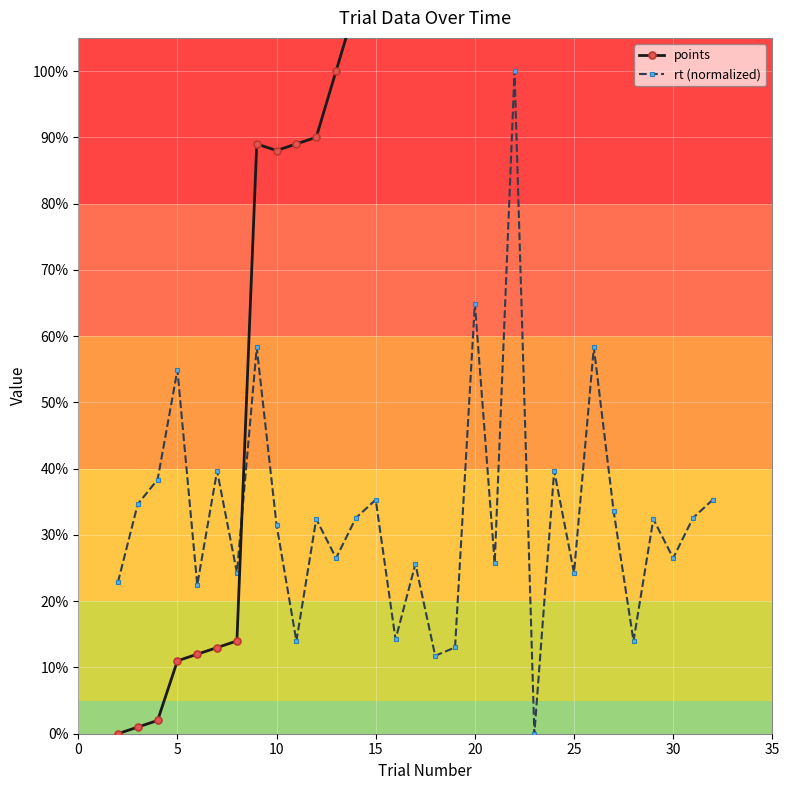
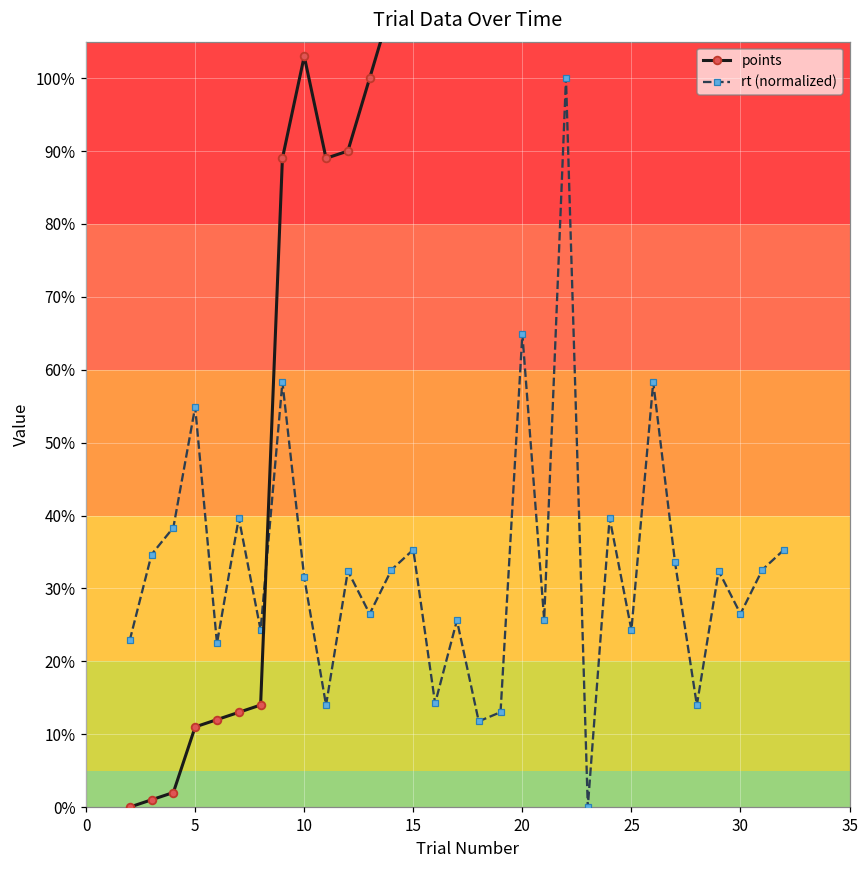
points, 10: 88% -> 103%
